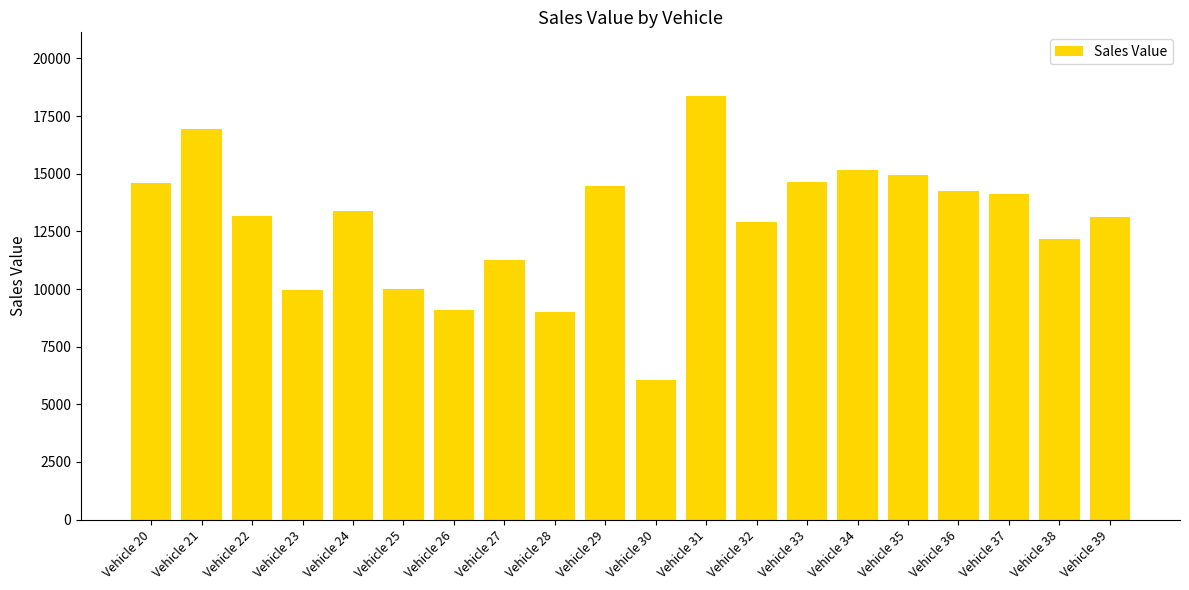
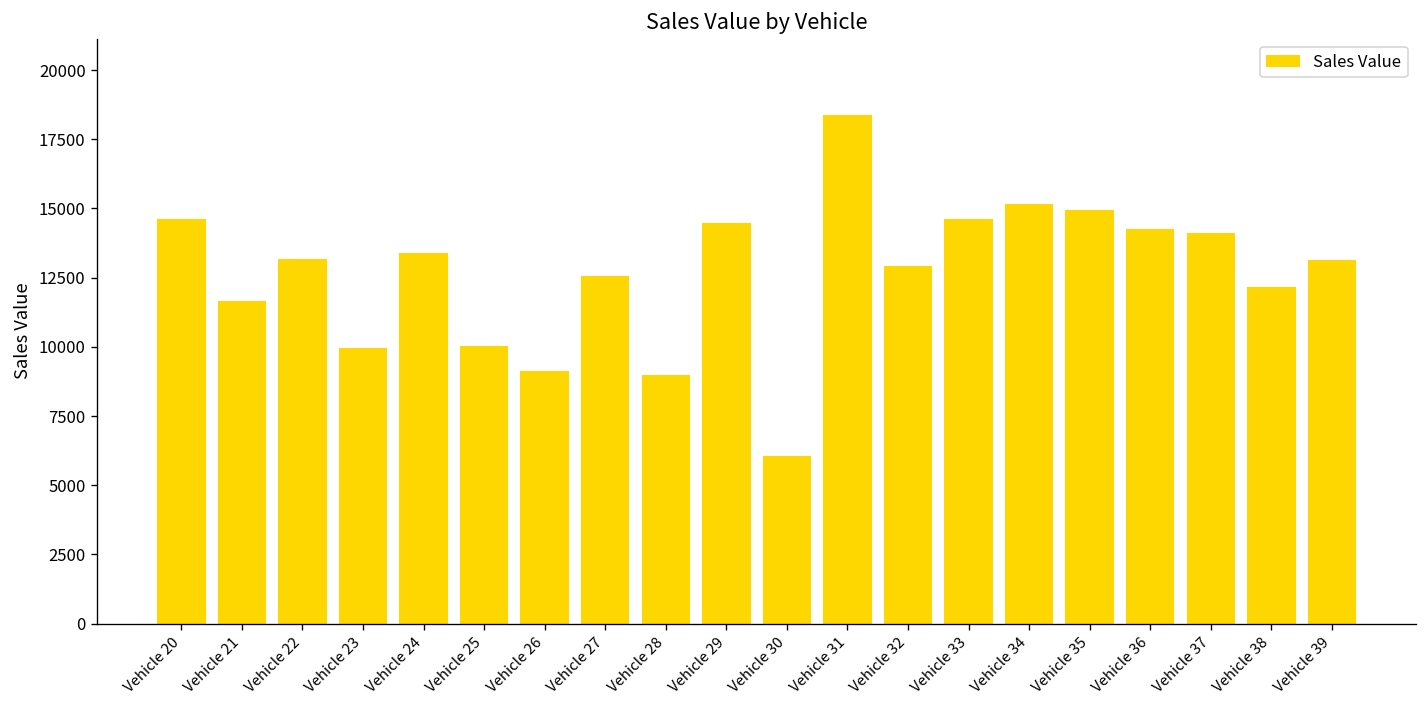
Vehicle 21: 16900 -> 11700
Vehicle 27: 11300 -> 12500
